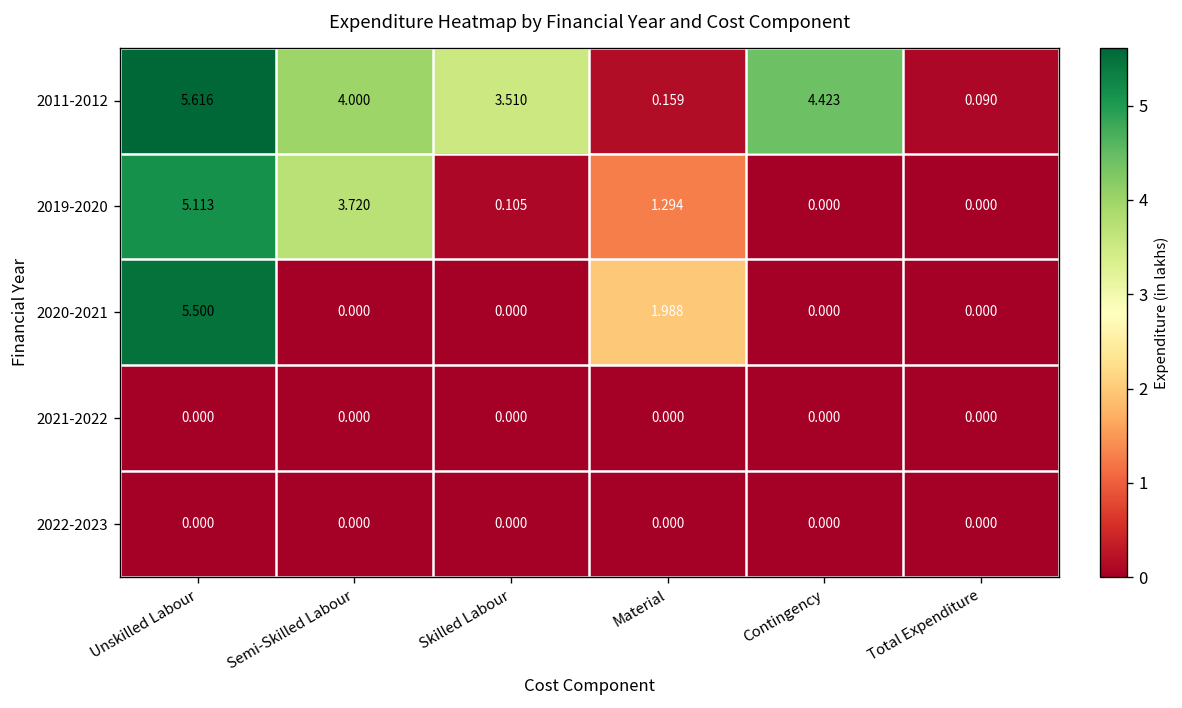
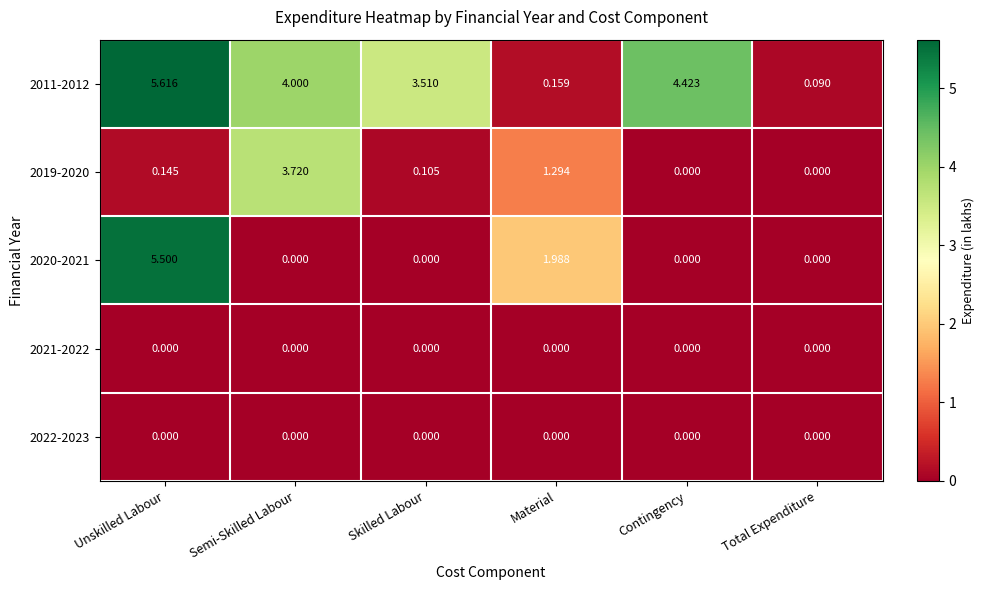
2019-2020, Unskilled Labour: 5.113 -> 0.145
